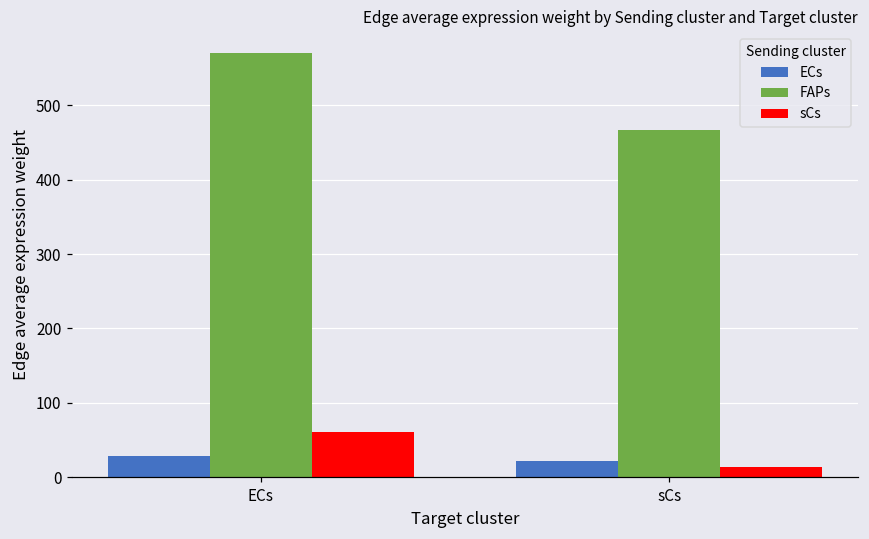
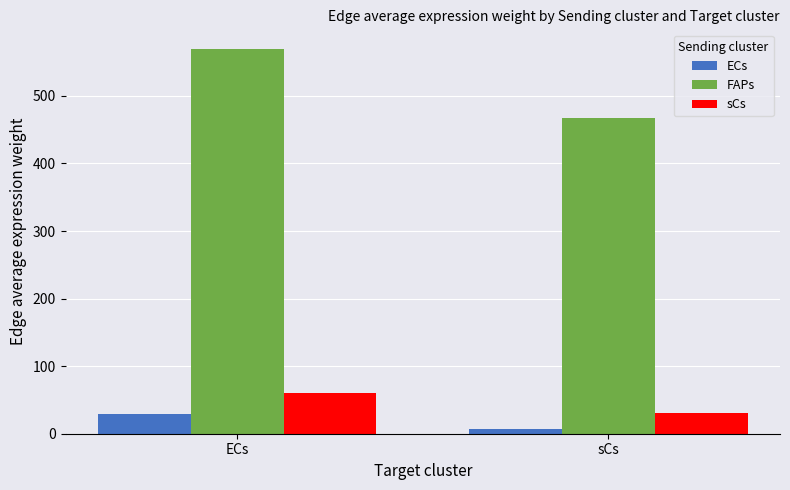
ECs, sCs: 20 -> 10
sCs, sCs: 10 -> 30
